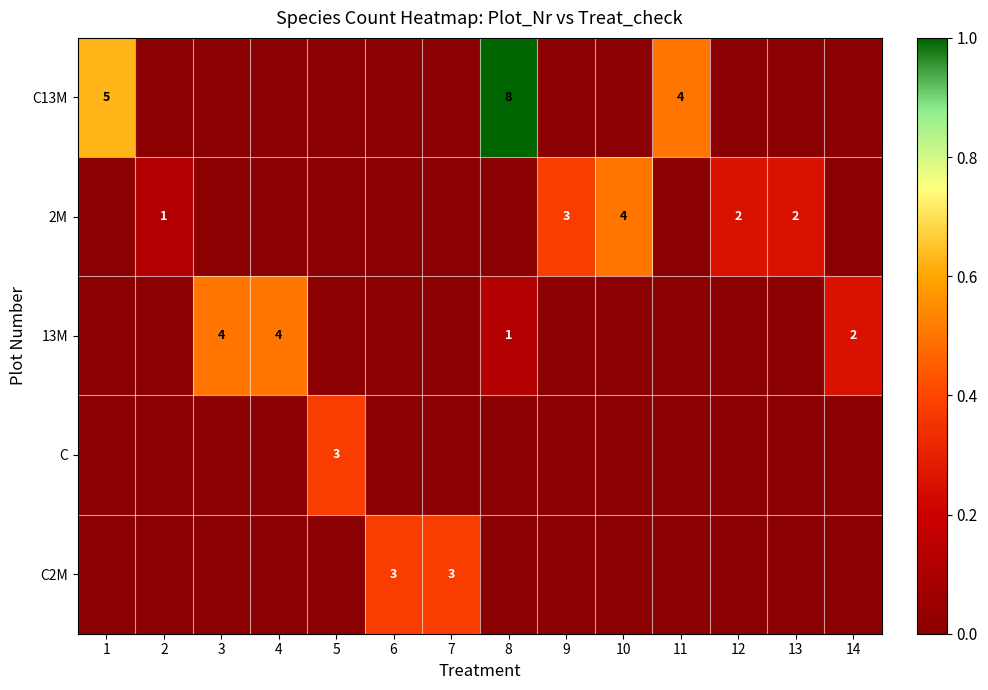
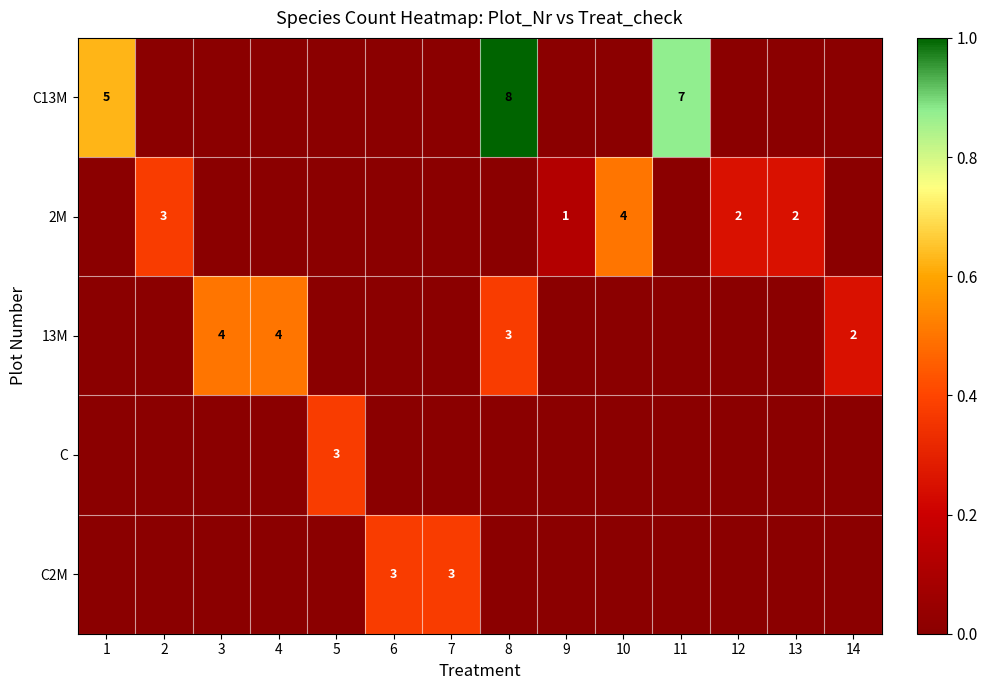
C13M, 11: 4 -> 7
2M, 2: 1 -> 3
2M, 9: 3 -> 1
13M, 8: 1 -> 3
